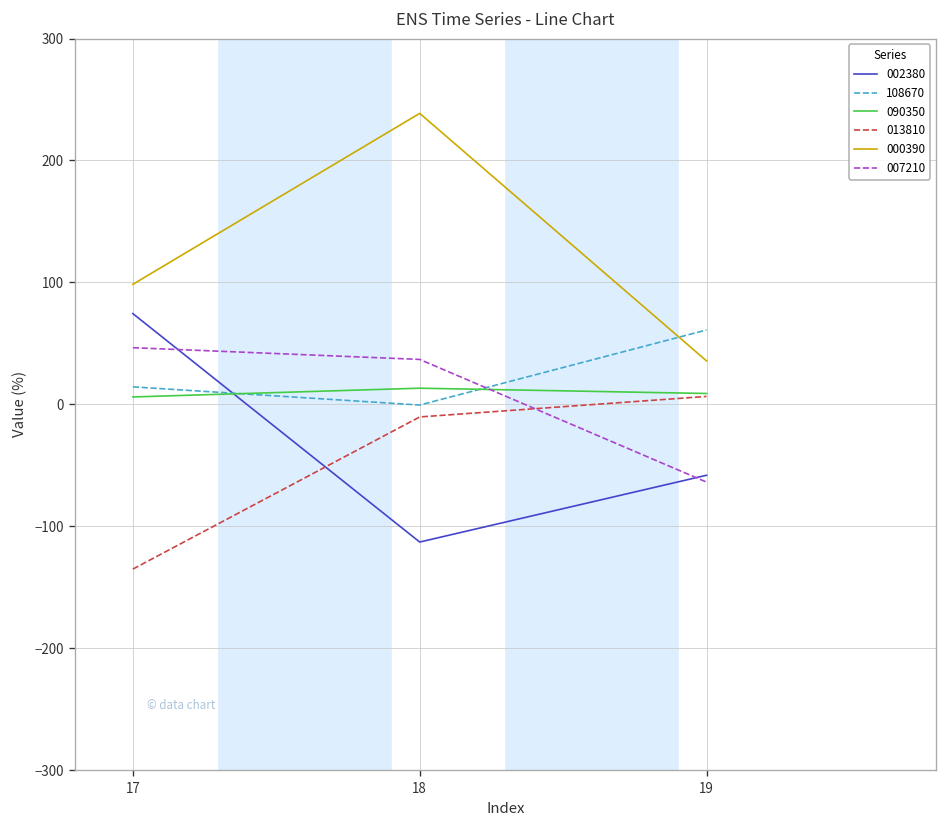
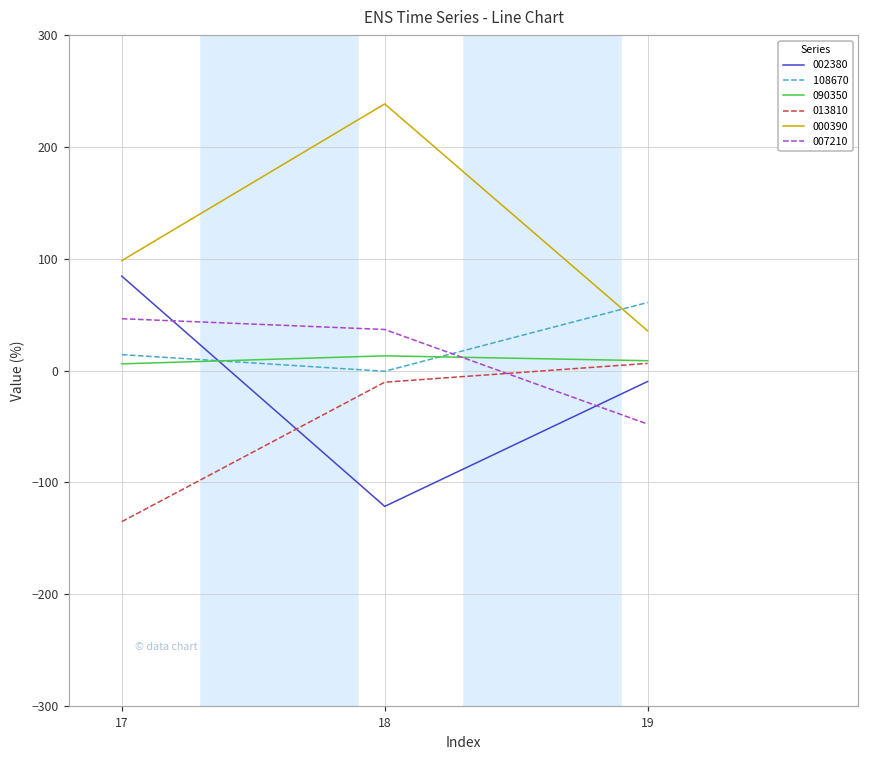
002380, 17: 74 -> 85
002380, 18: -113 -> -121
002380, 19: -58 -> -10
007210, 19: -64 -> -48
